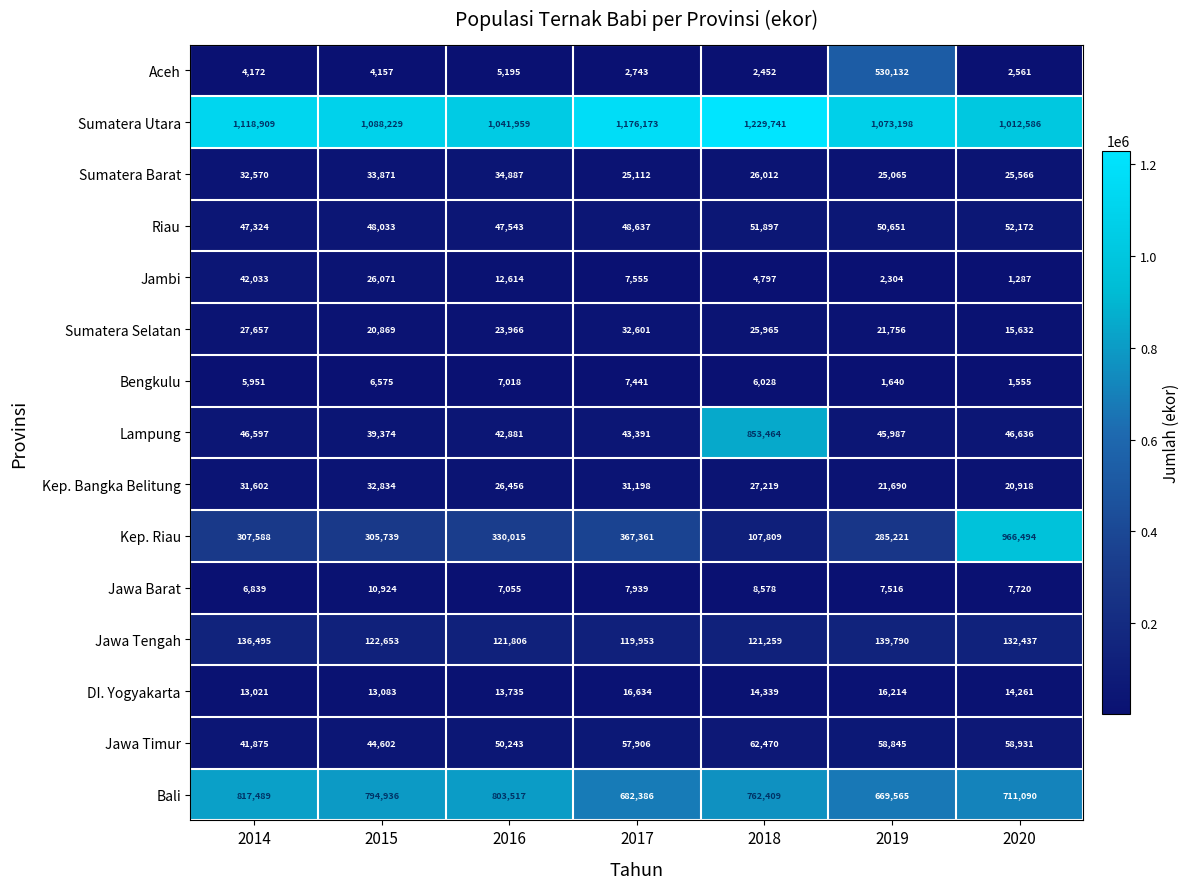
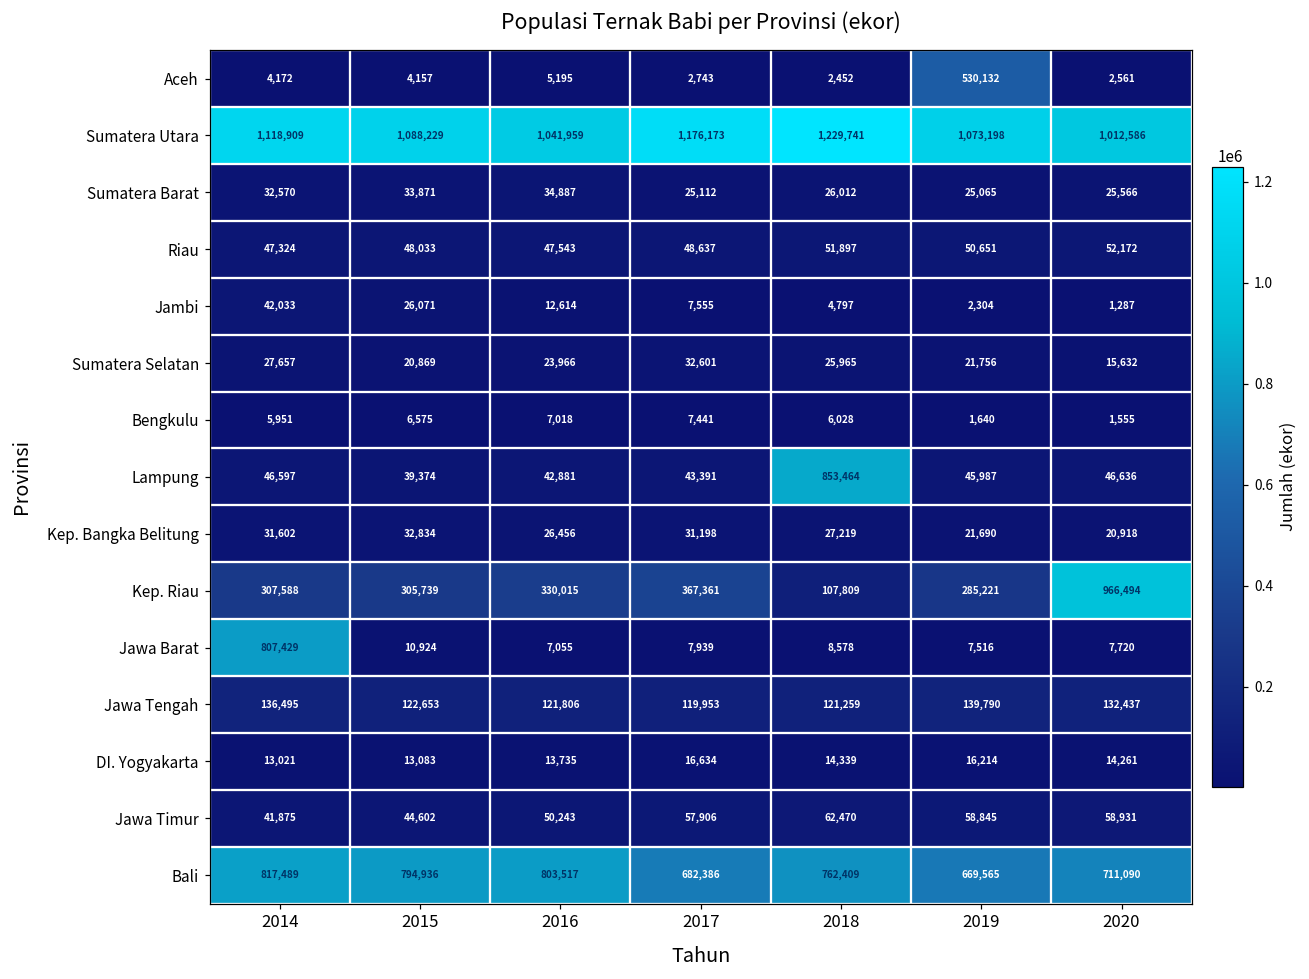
Jawa Barat, 2014: 6,839 -> 807,429
